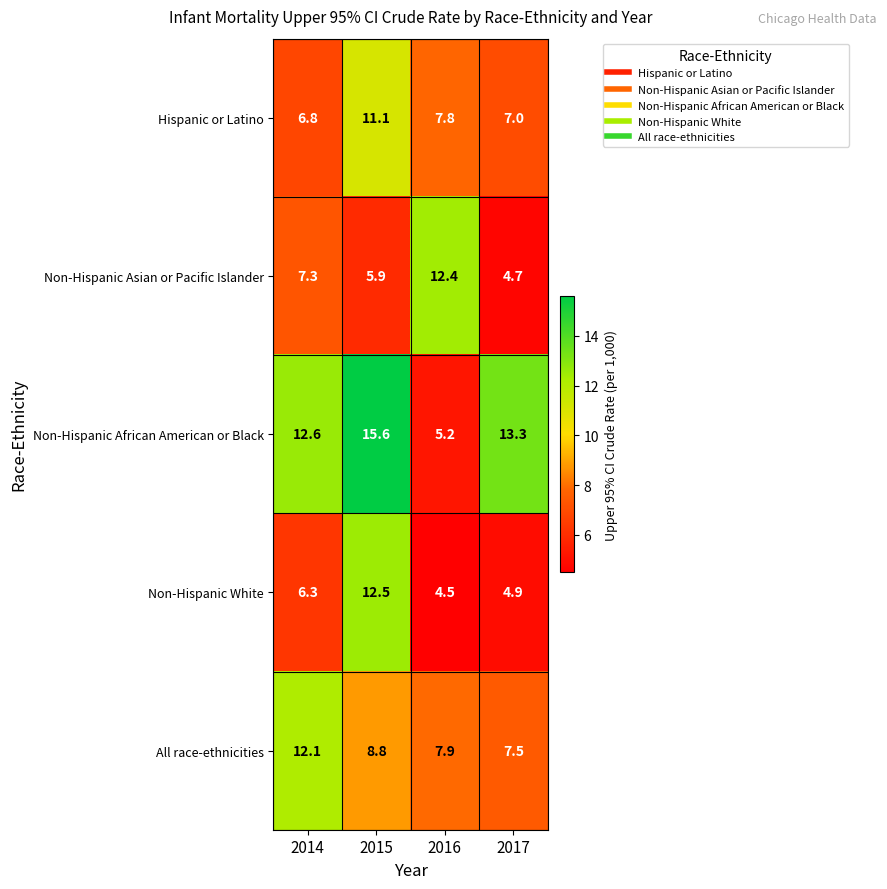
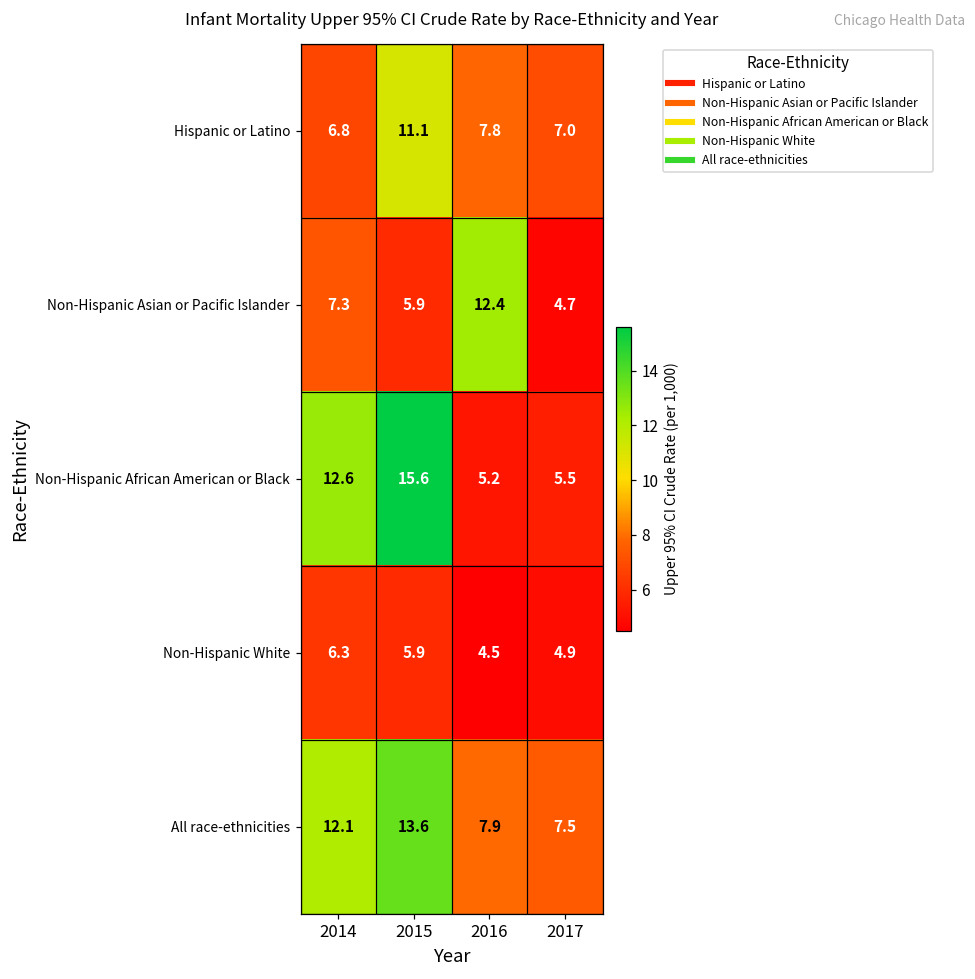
Non-Hispanic African American or Black, 2017: 13.3 -> 5.5
Non-Hispanic White, 2015: 12.5 -> 5.9
All race-ethnicities, 2015: 8.8 -> 13.6
